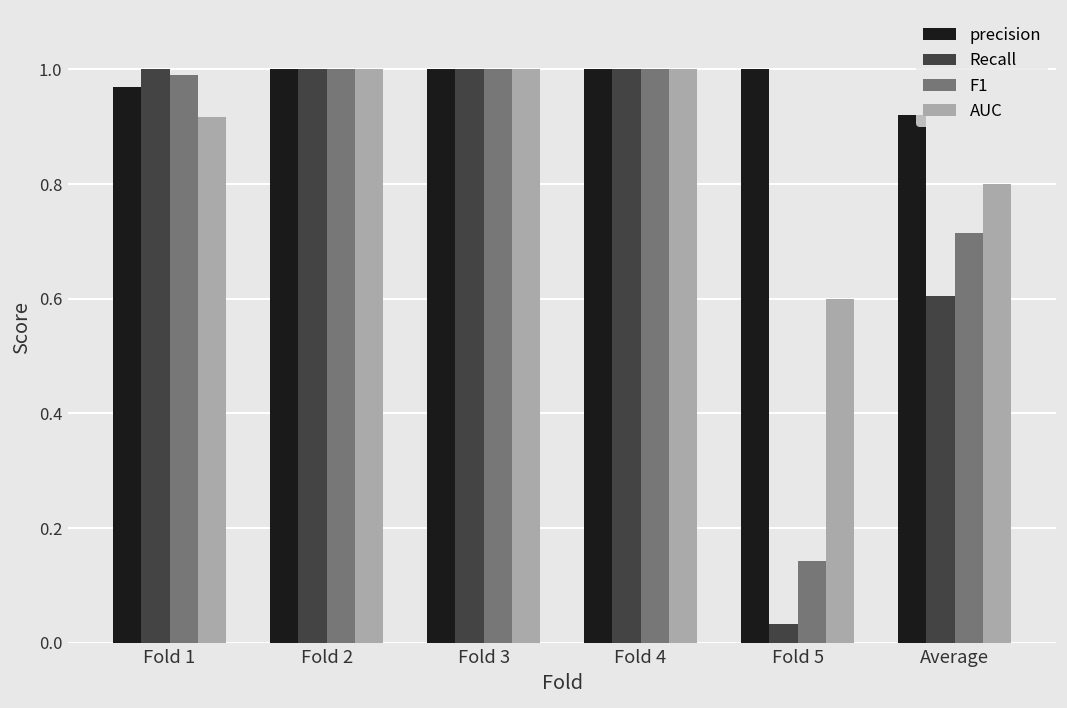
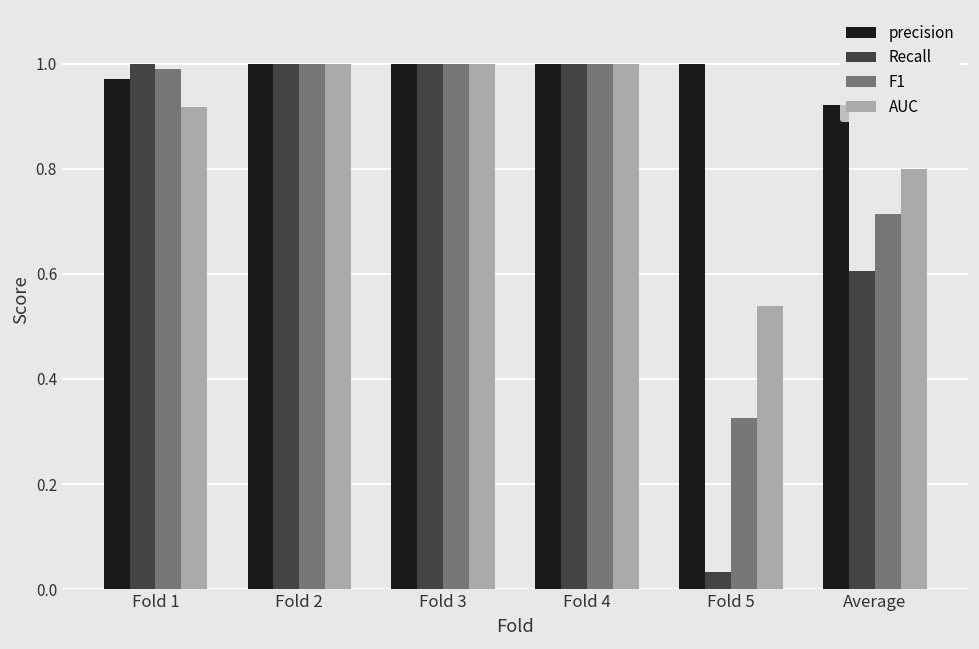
F1, Fold 5: 0.14 -> 0.32
AUC, Fold 5: 0.60 -> 0.54
